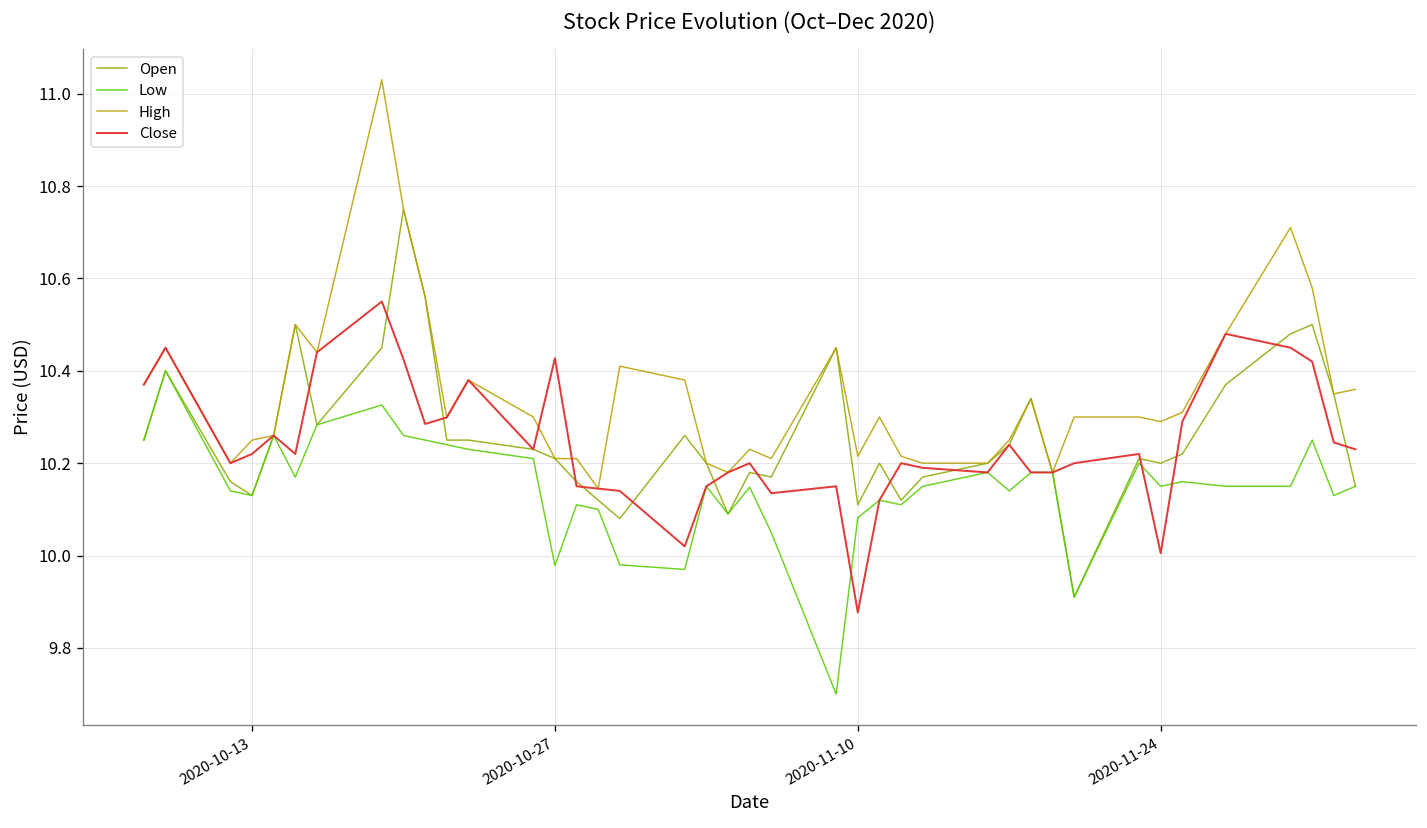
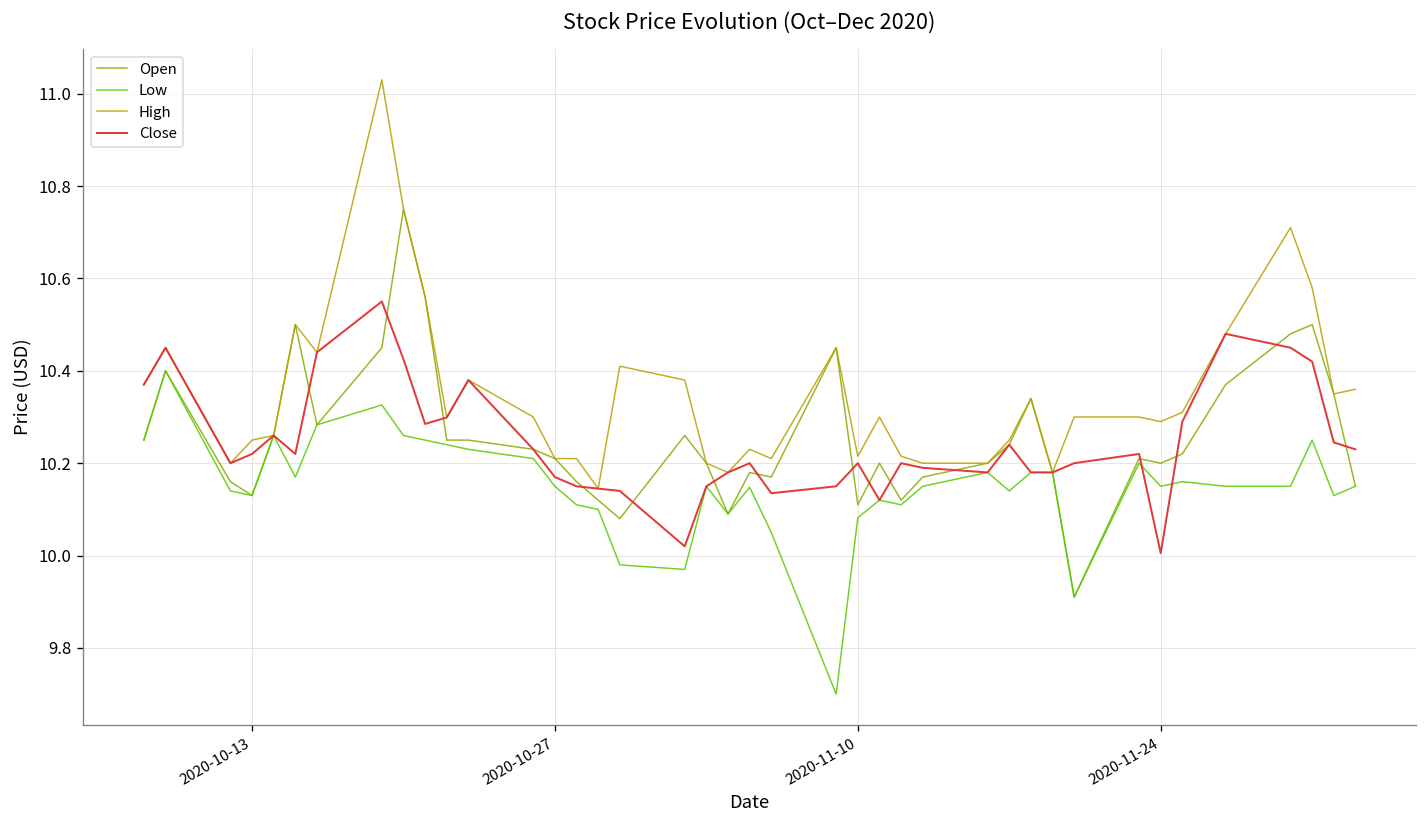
Low, 2020-10-27: 9.98 -> 10.15
Close, 2020-10-27: 10.43 -> 10.17
Close, 2020-11-10: 9.88 -> 10.20
